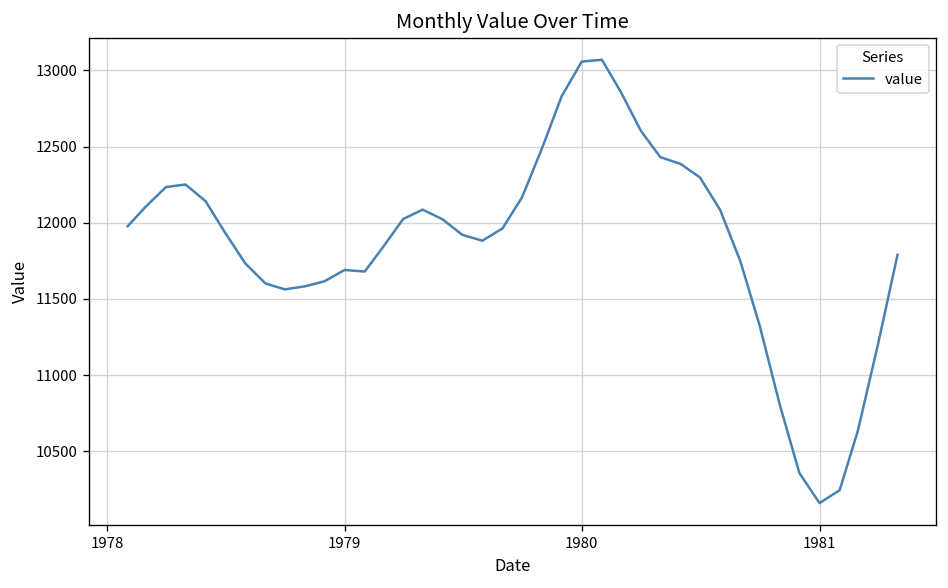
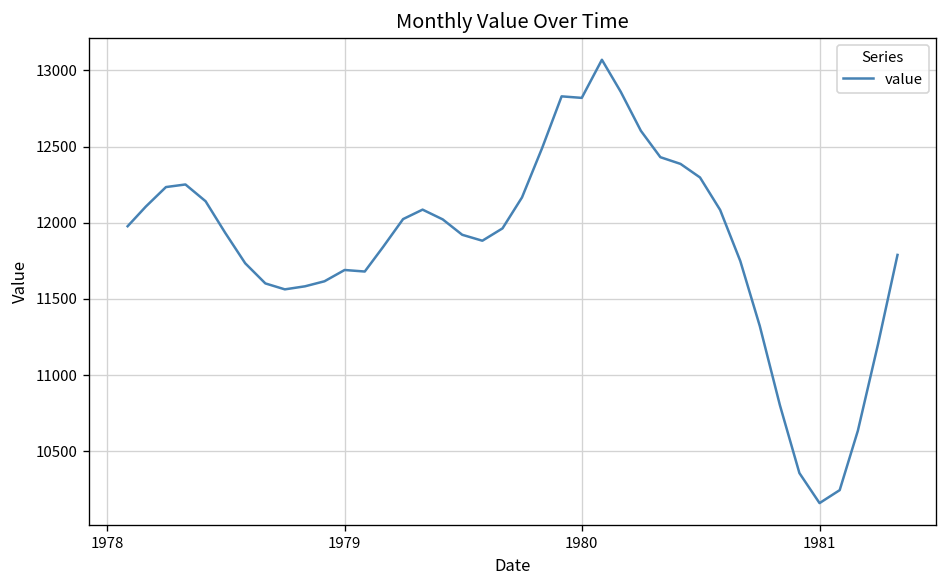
1980: 13060 -> 12820
